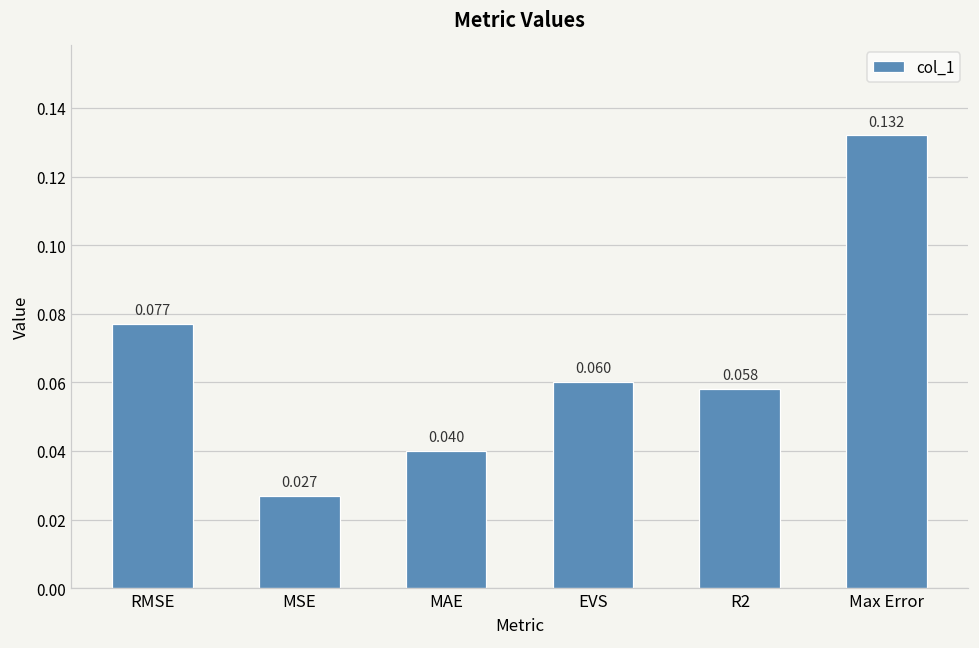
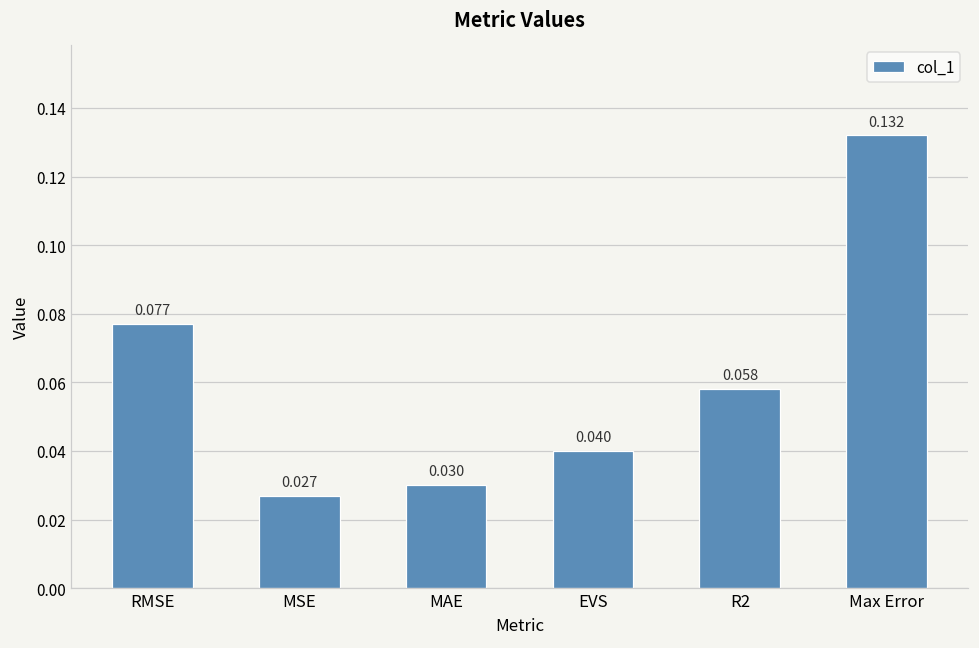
MAE: 0.040 -> 0.030
EVS: 0.060 -> 0.040
